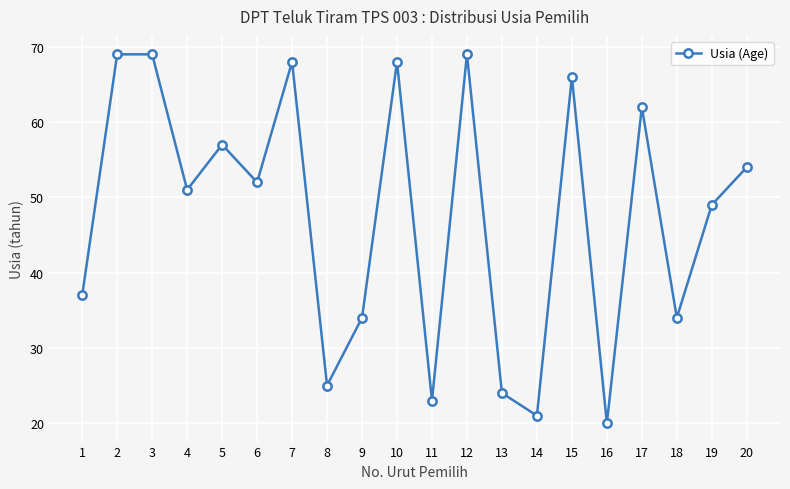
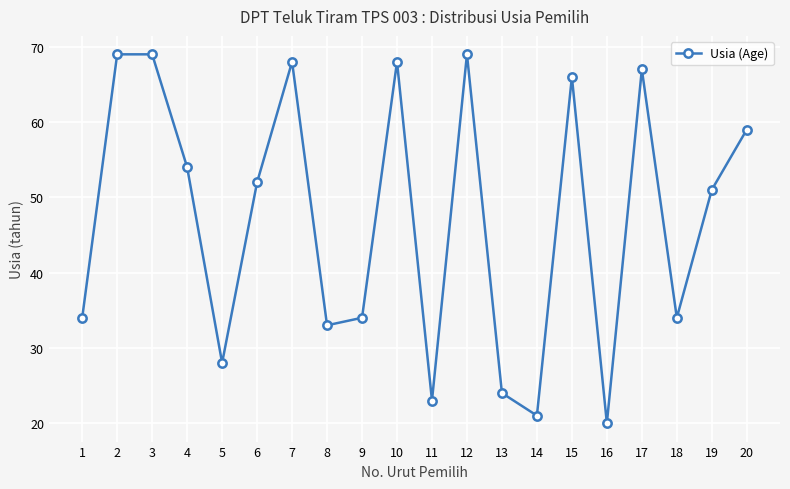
1: 37 -> 34
4: 51 -> 54
5: 57 -> 28
8: 25 -> 33
17: 62 -> 67
19: 49 -> 51
20: 54 -> 59
